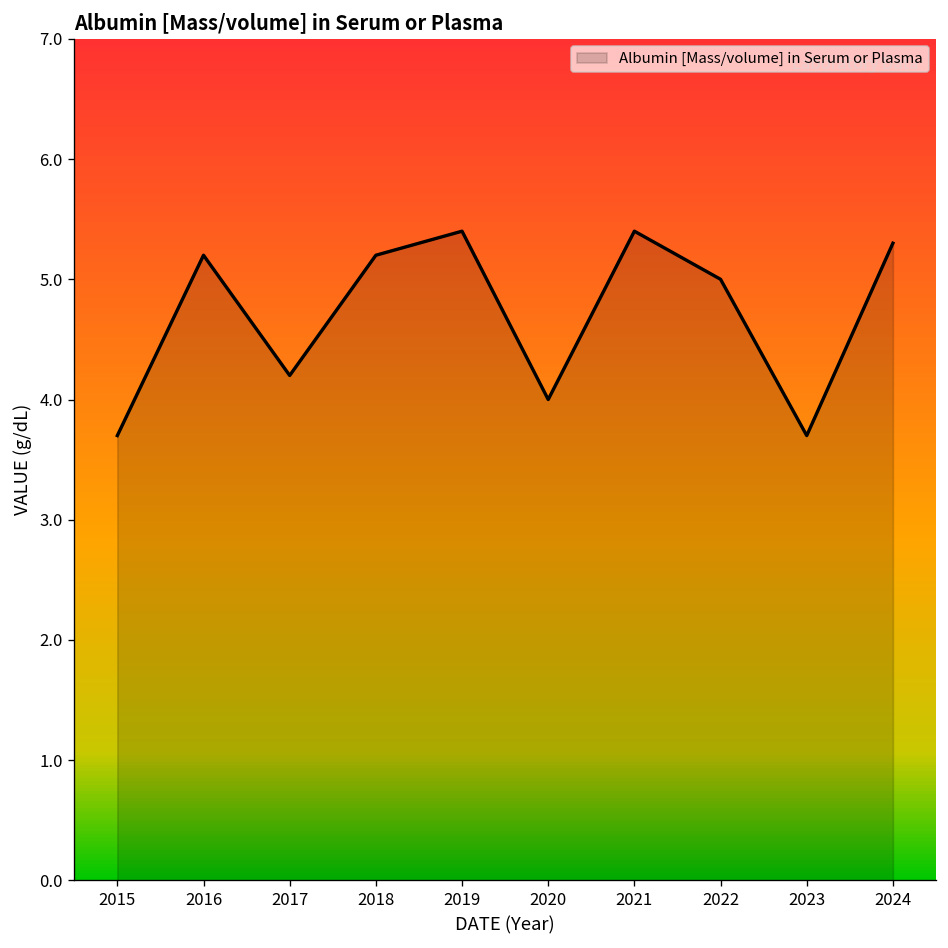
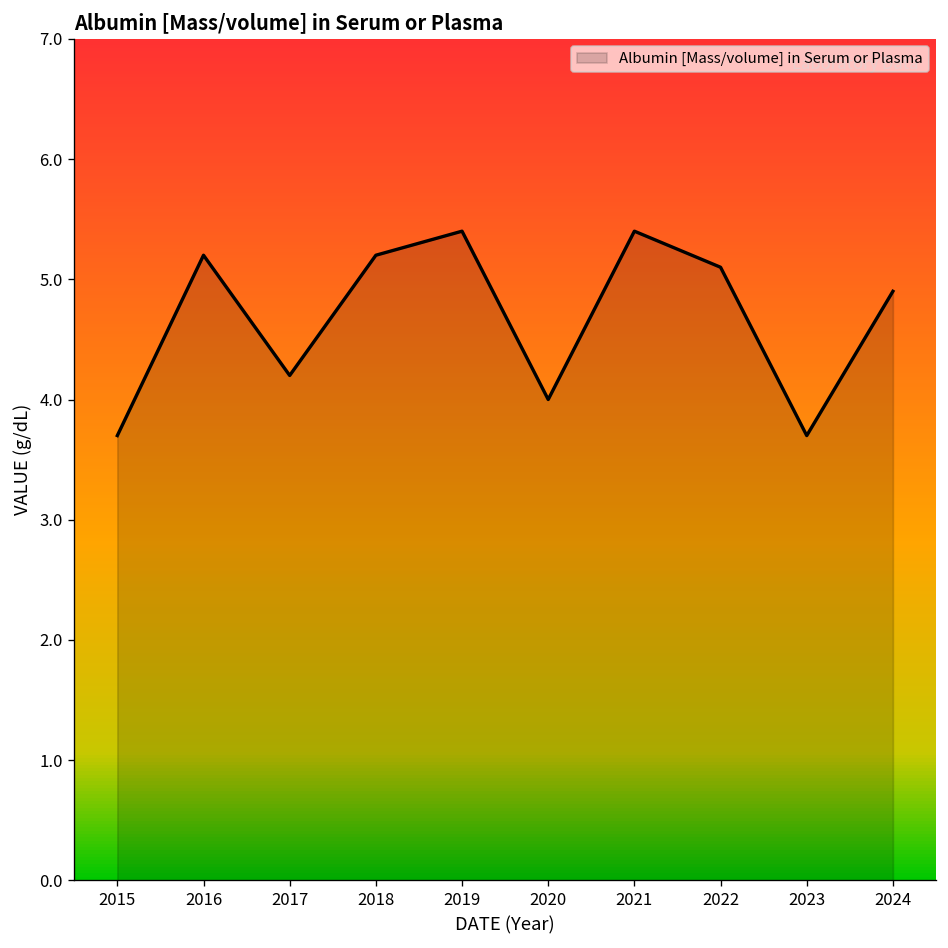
2022: 5.0 -> 5.1
2024: 5.3 -> 4.9
